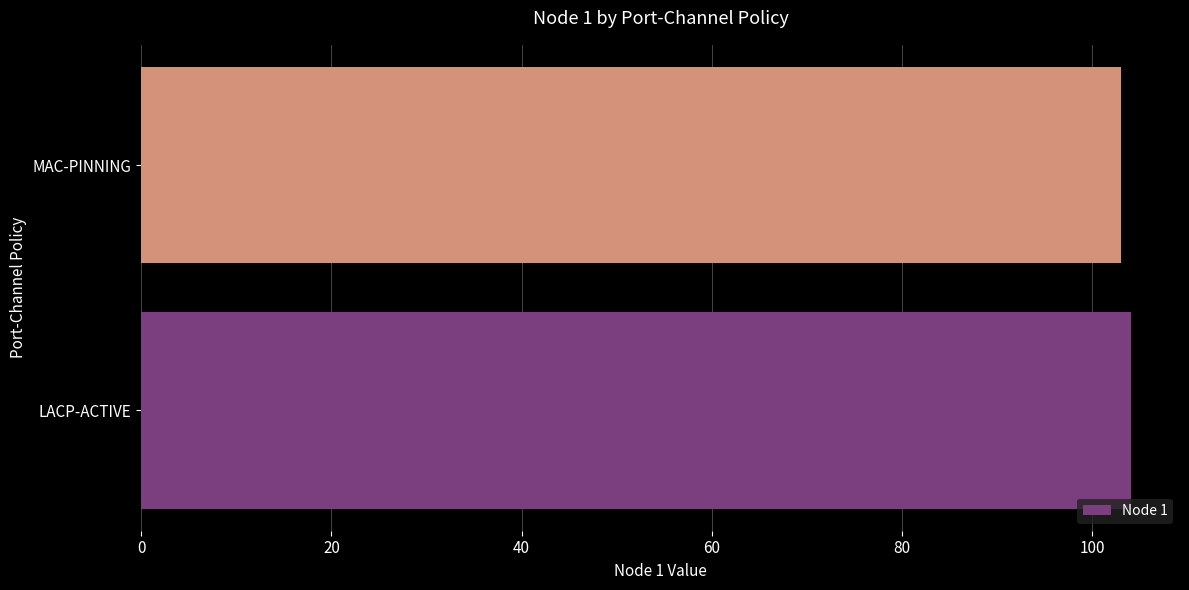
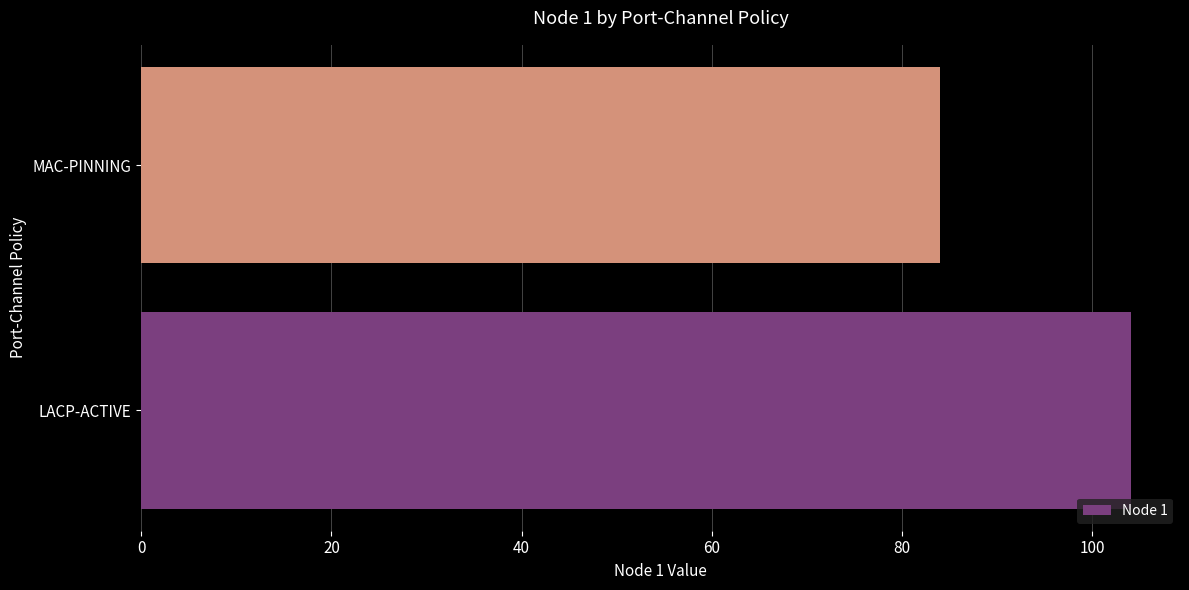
MAC-PINNING: 103 -> 84
